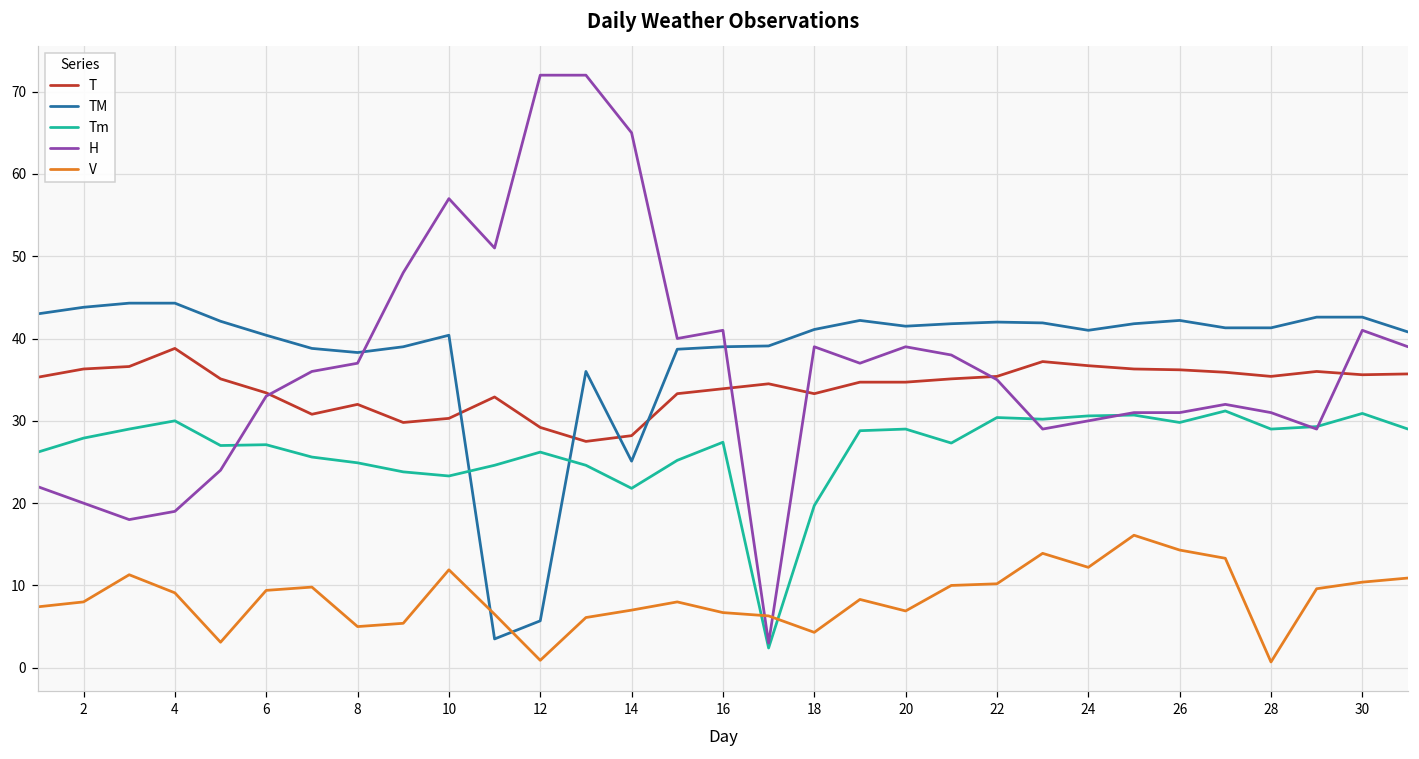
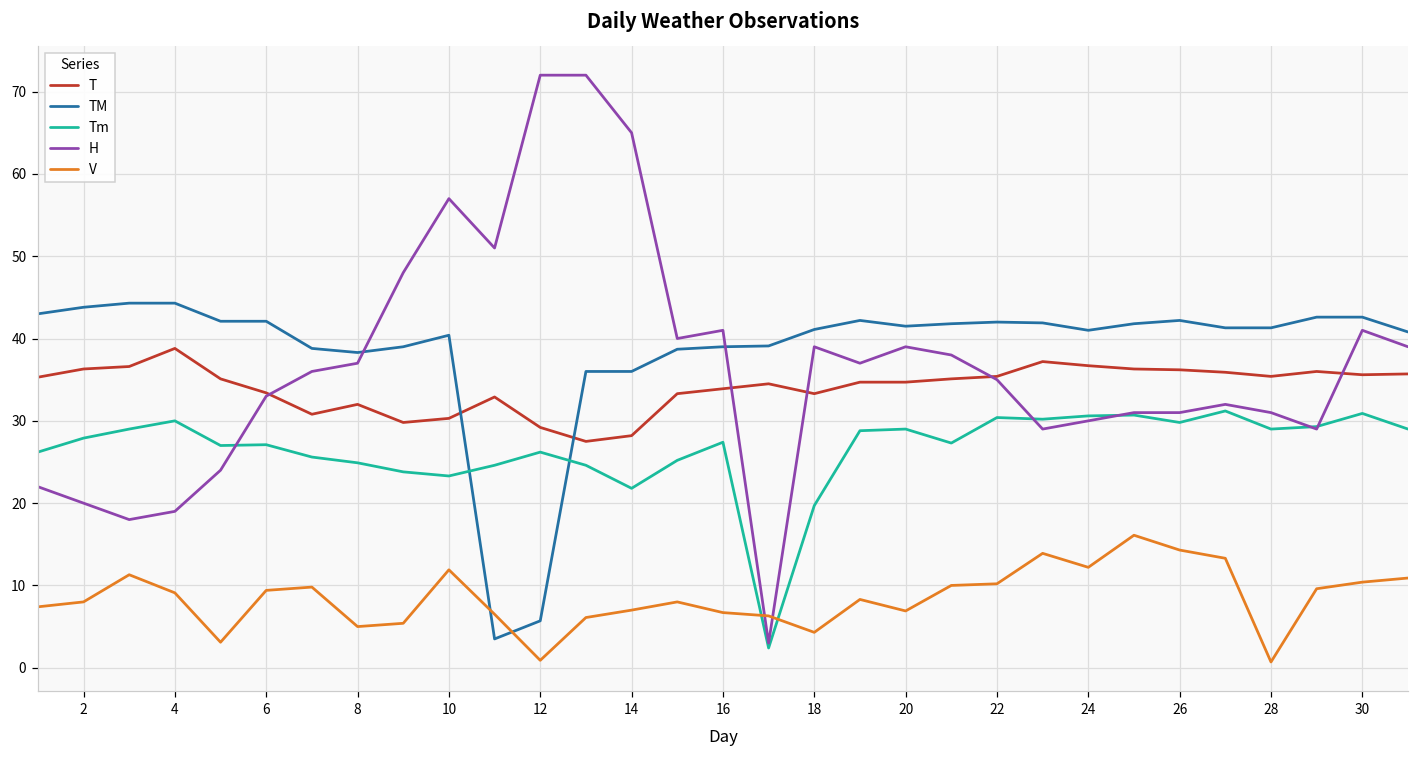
TM, 6: 40 -> 42
TM, 14: 25 -> 36
